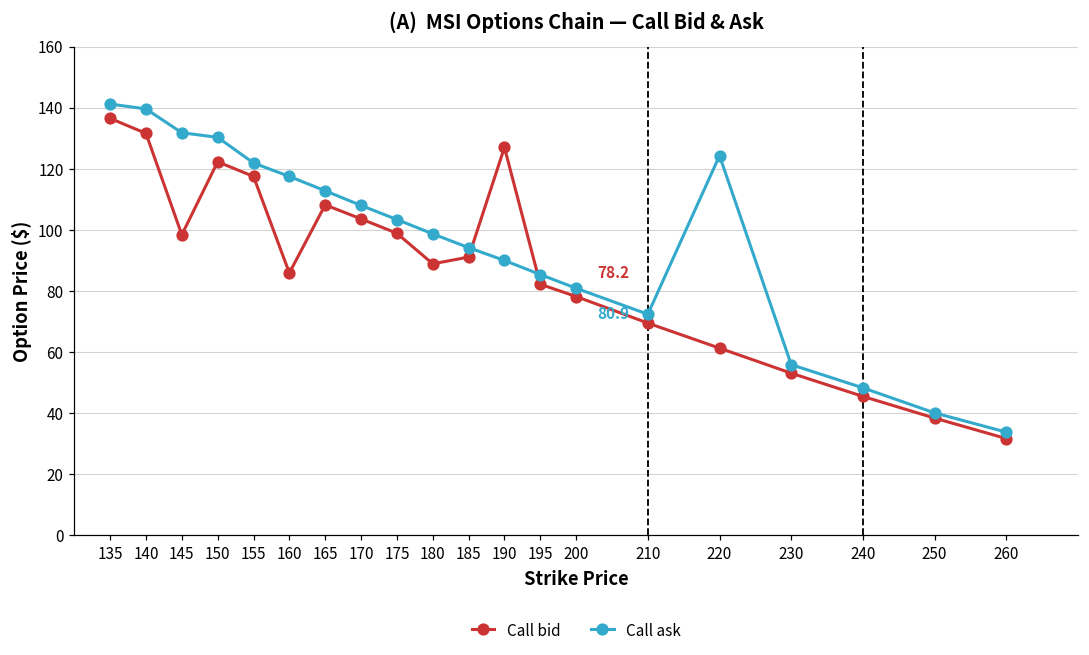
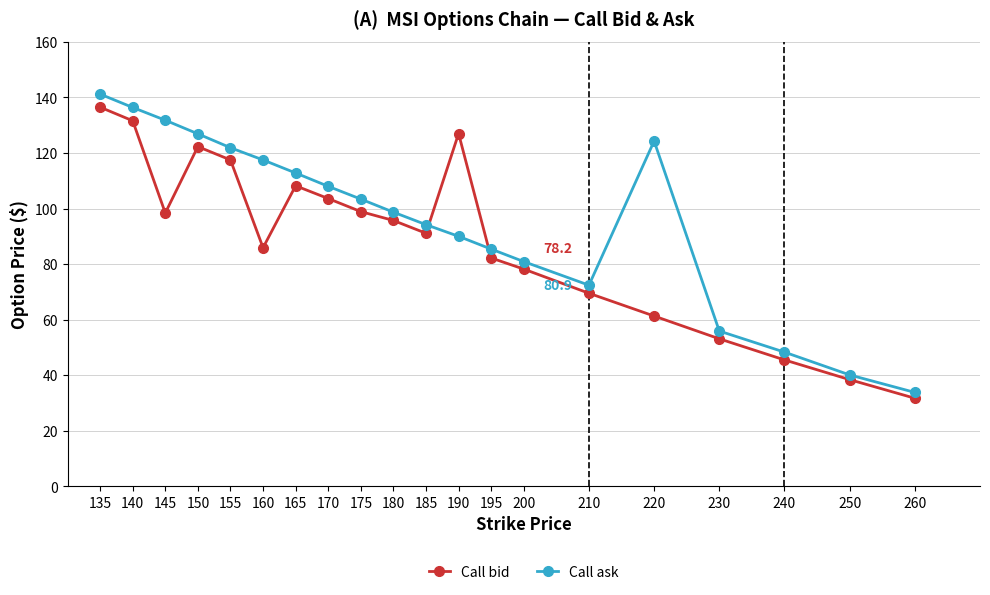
Call ask, 140: 140 -> 136
Call ask, 150: 130 -> 127
Call bid, 180: 89 -> 96
